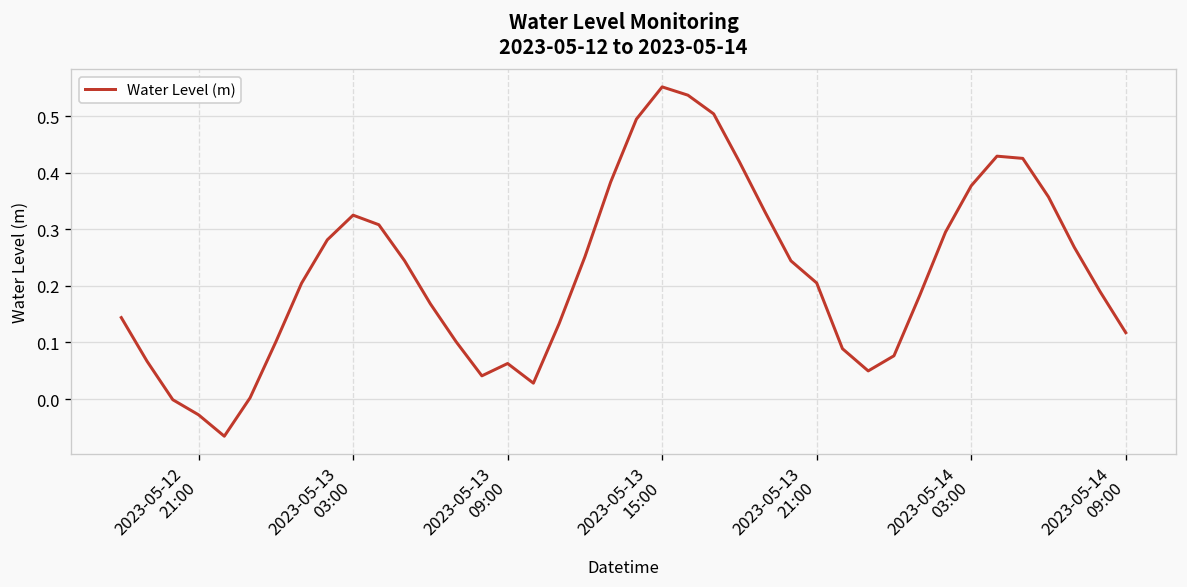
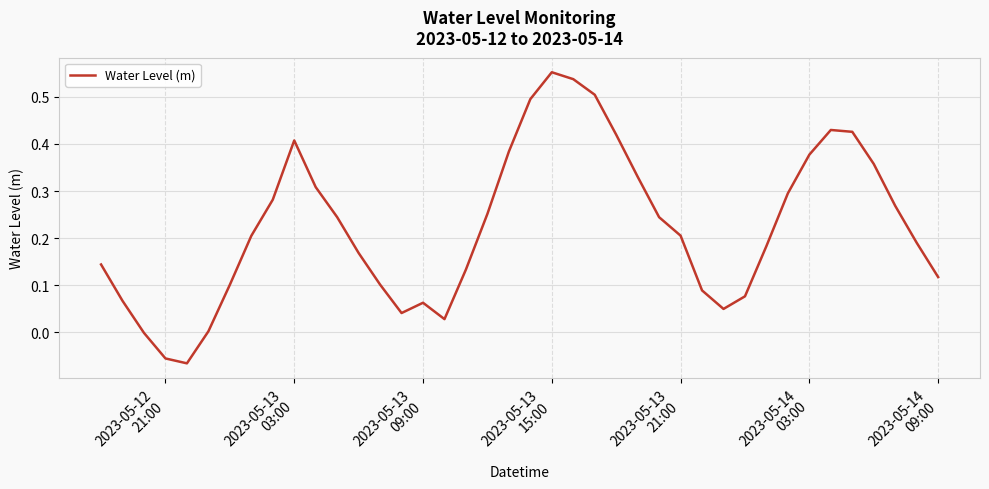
2023-05-12 21:00: -0.03 -> -0.06
2023-05-13 03:00: 0.33 -> 0.41
